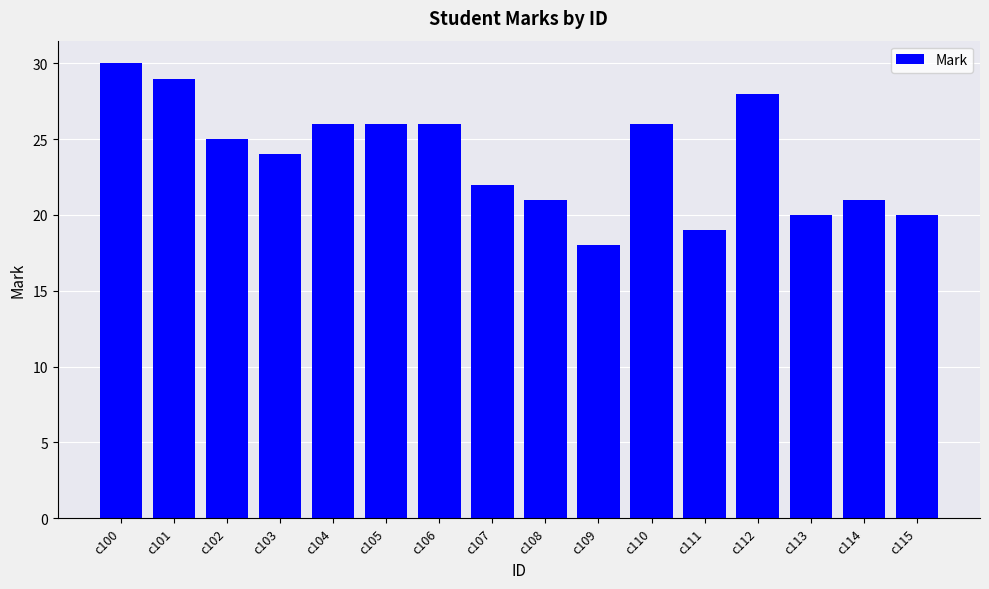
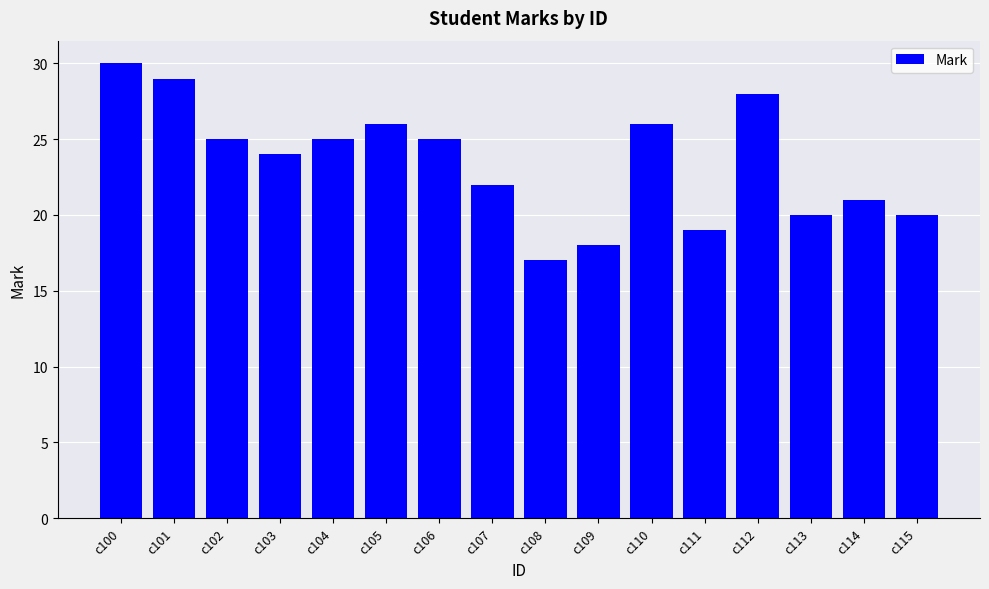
c104: 26 -> 25
c106: 26 -> 25
c108: 21 -> 17
